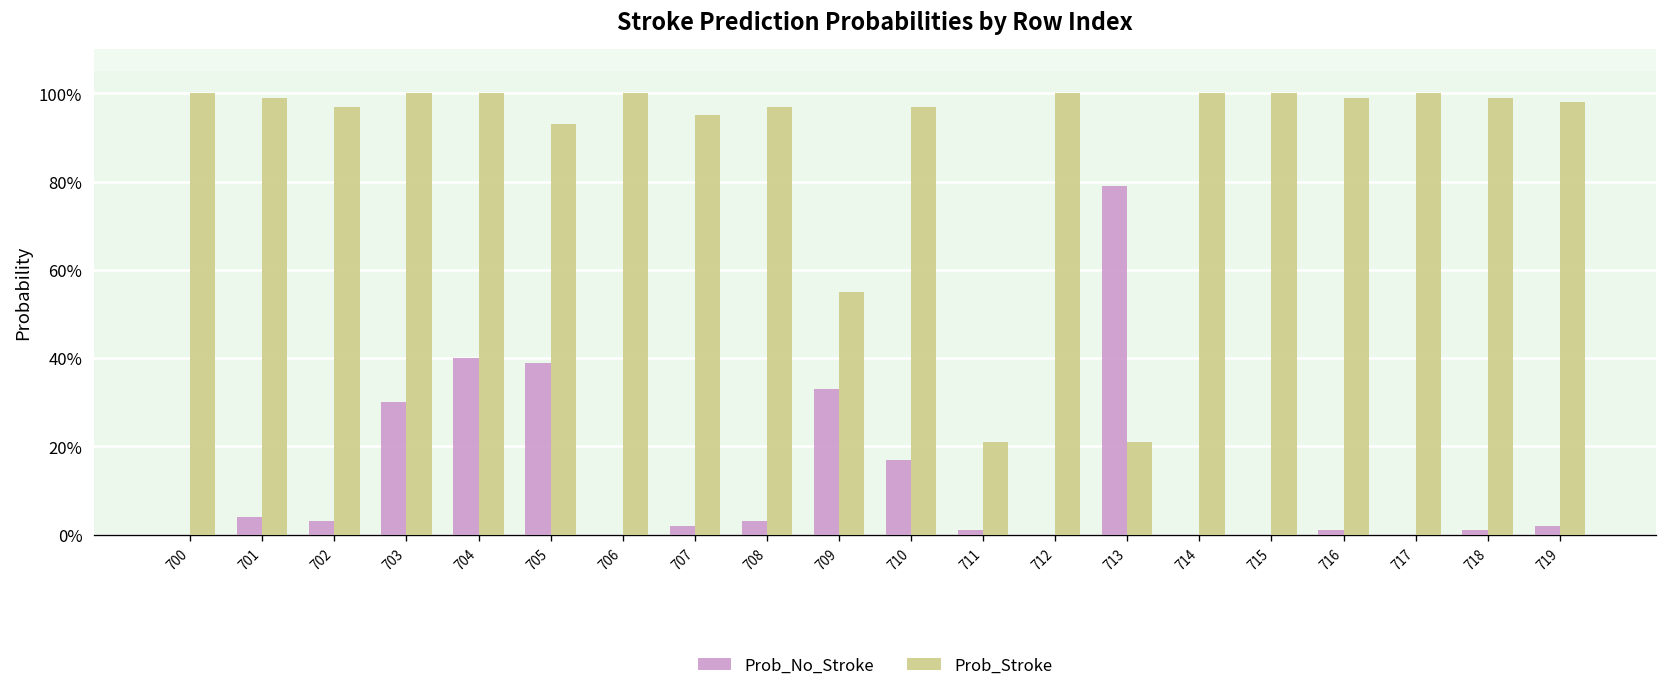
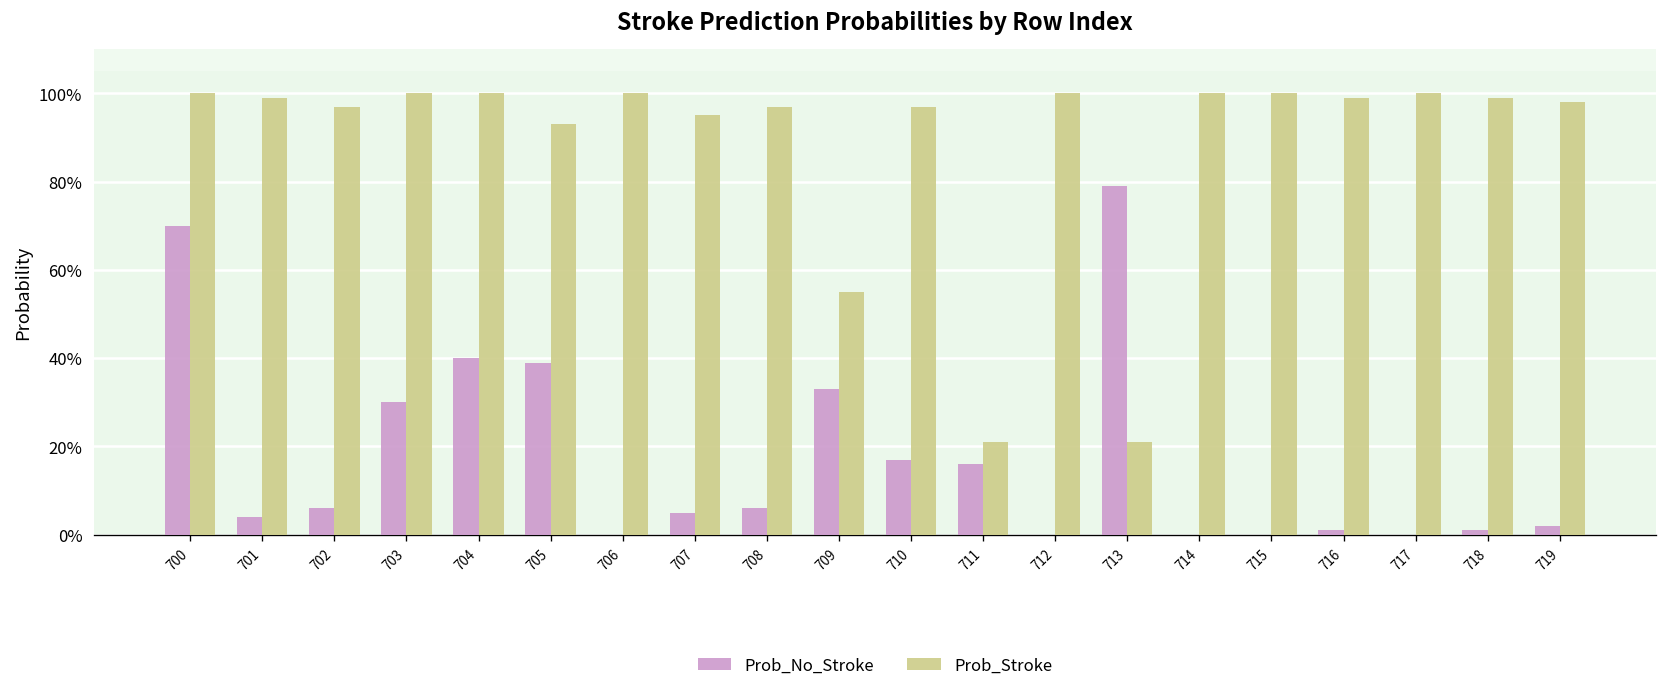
Prob_No_Stroke, 700: 0% -> 70%
Prob_No_Stroke, 702: 3% -> 6%
Prob_No_Stroke, 707: 2% -> 5%
Prob_No_Stroke, 708: 3% -> 6%
Prob_No_Stroke, 711: 1% -> 16%
